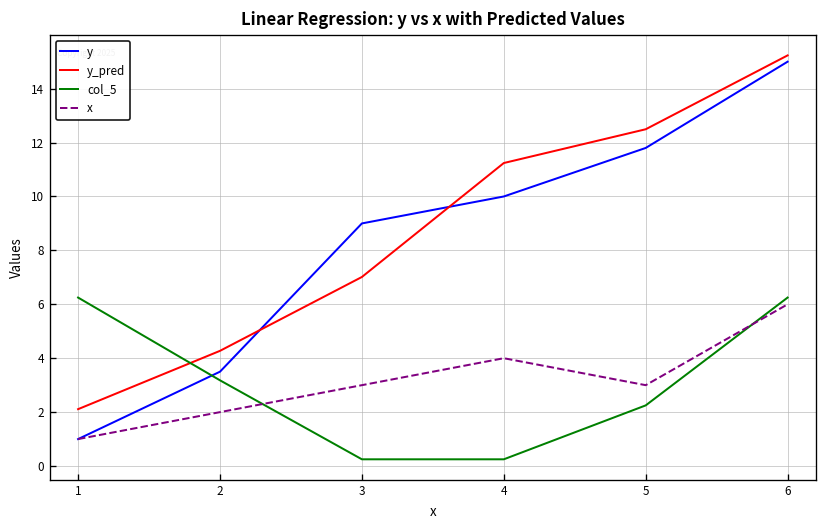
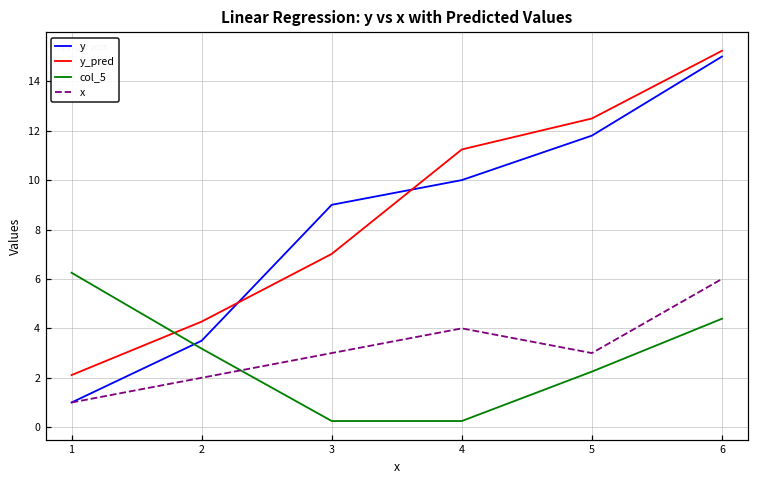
col_5, 6: 6.3 -> 4.4
